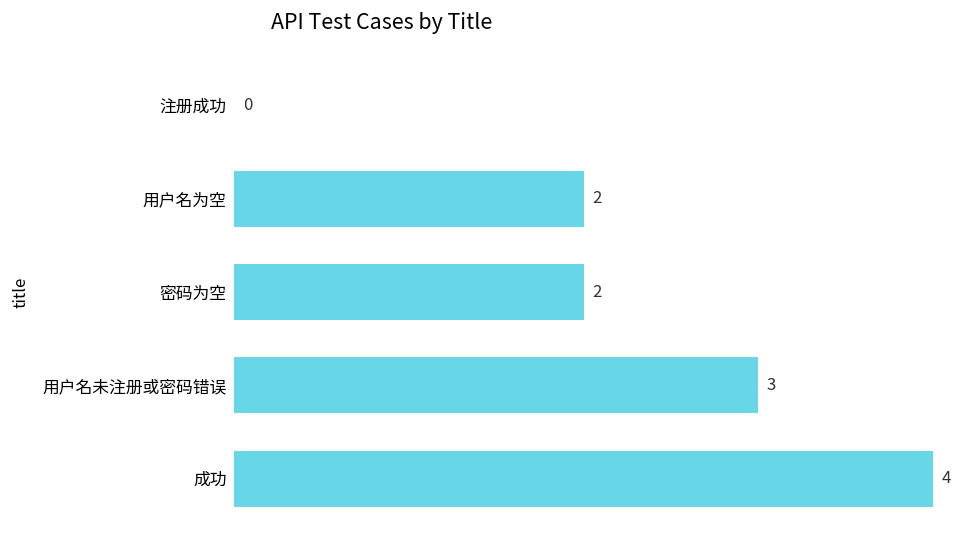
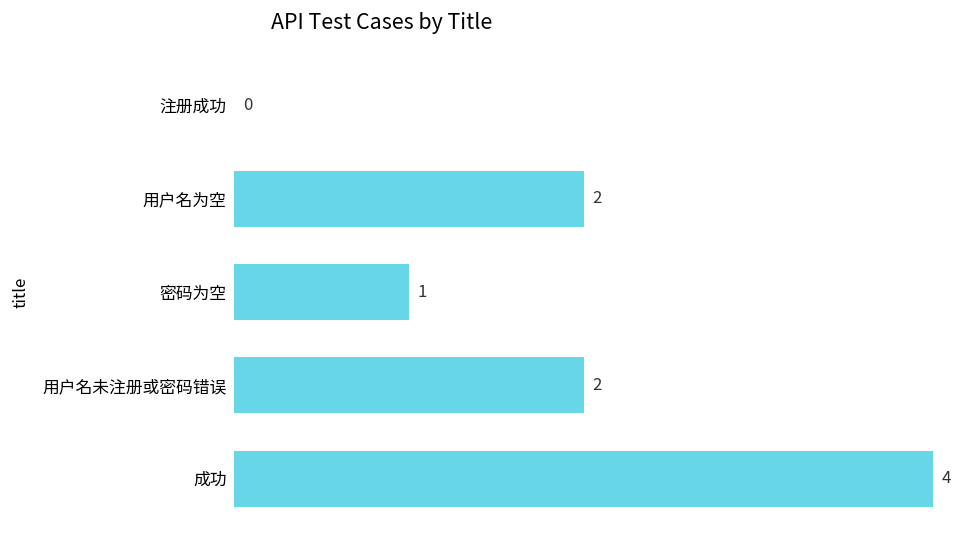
密码为空: 2 -> 1
用户名未注册或密码错误: 3 -> 2
